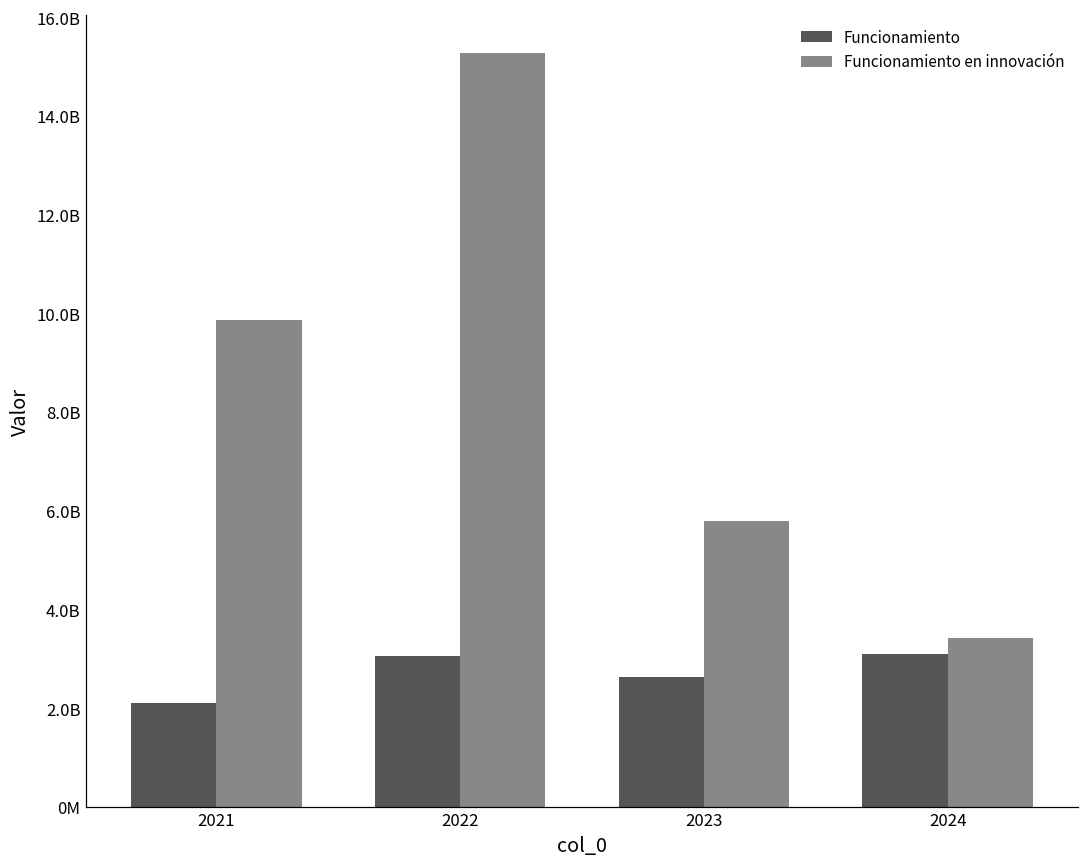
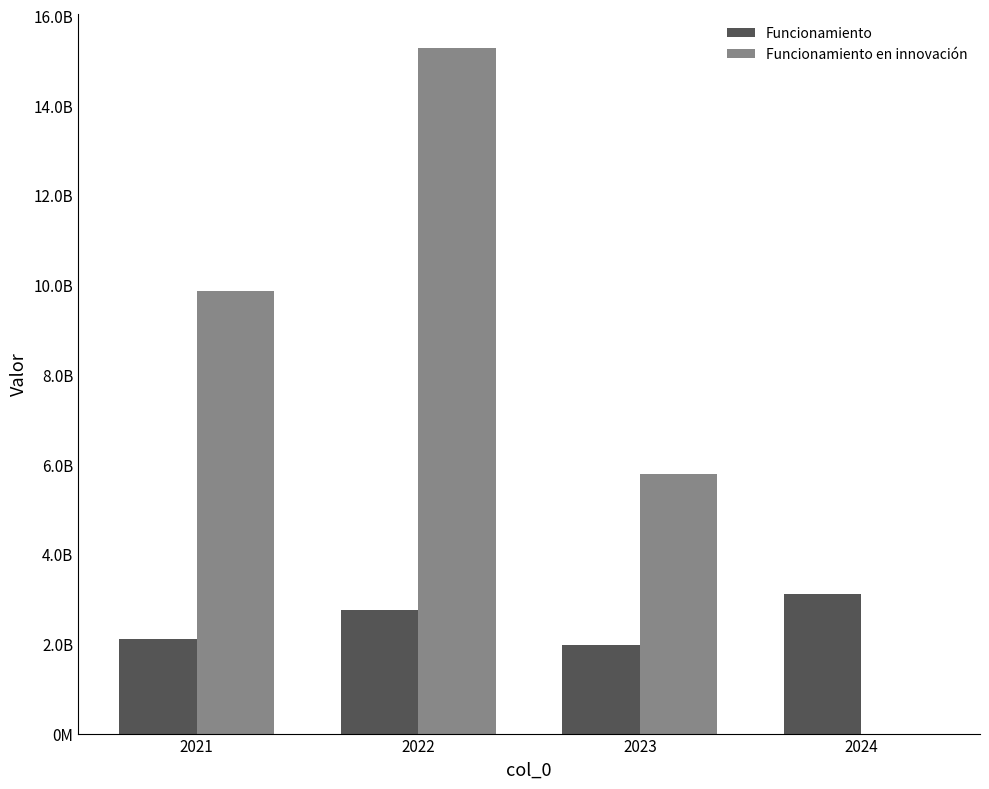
Funcionamiento, 2022: 3100000000 -> 2700000000
Funcionamiento, 2023: 2600000000 -> 2000000000
Funcionamiento en innovación, 2024: 3400000000 -> 0
